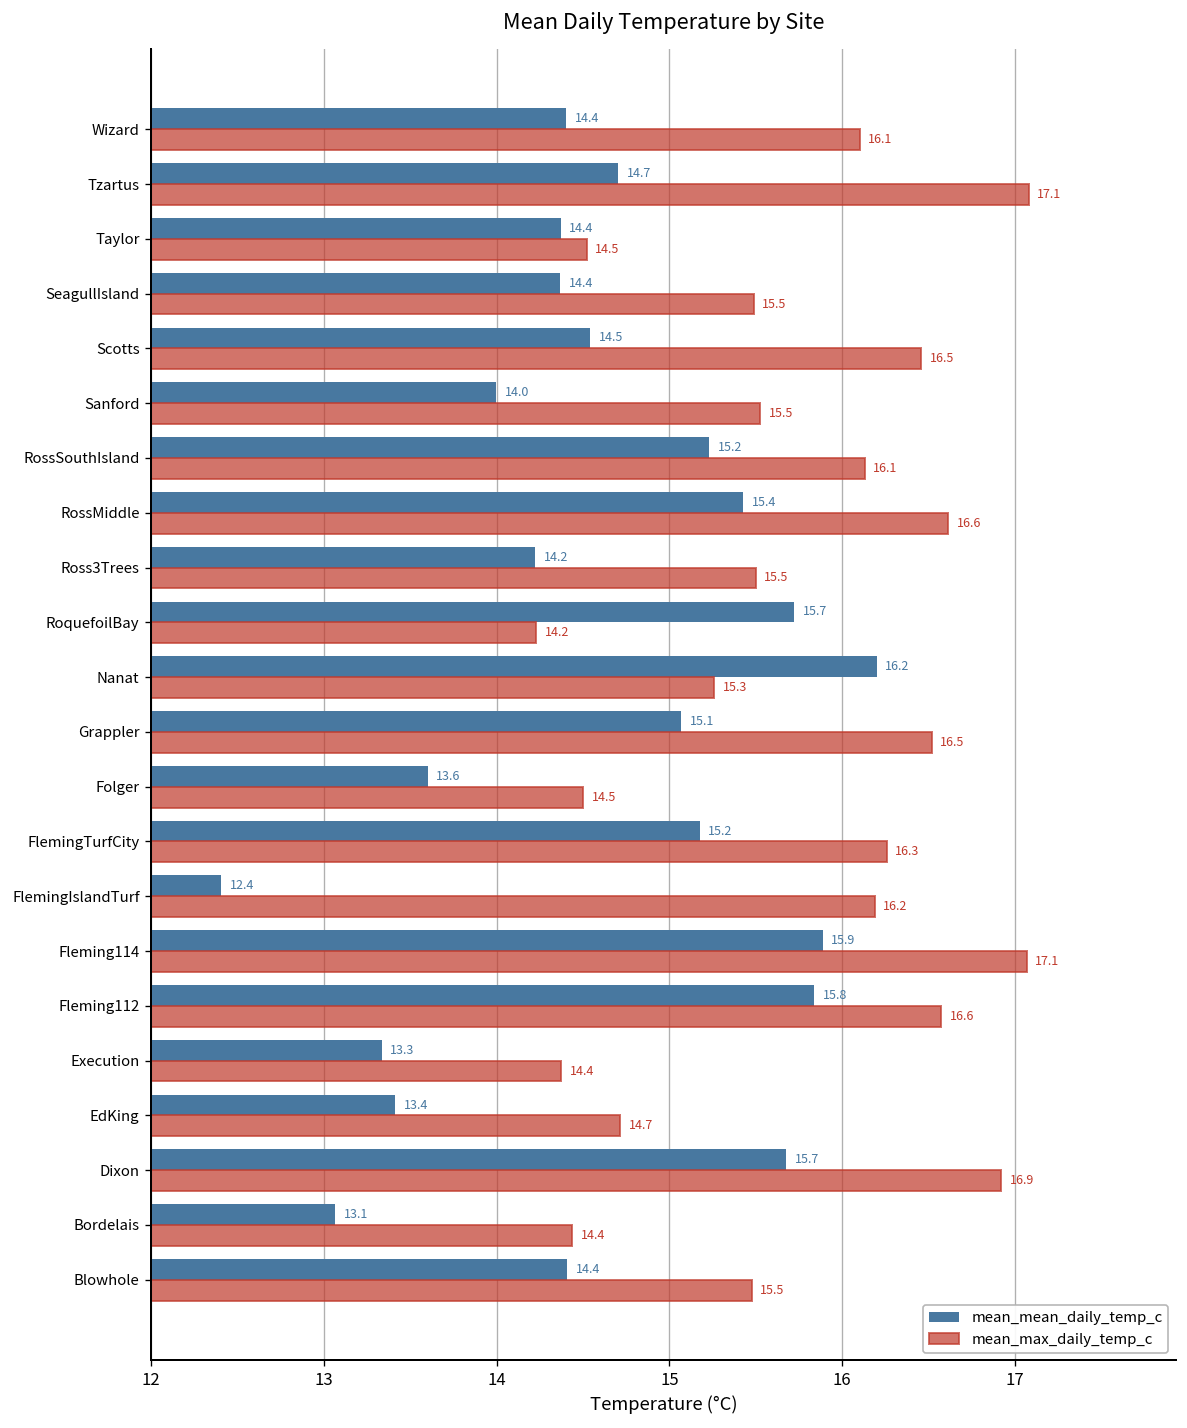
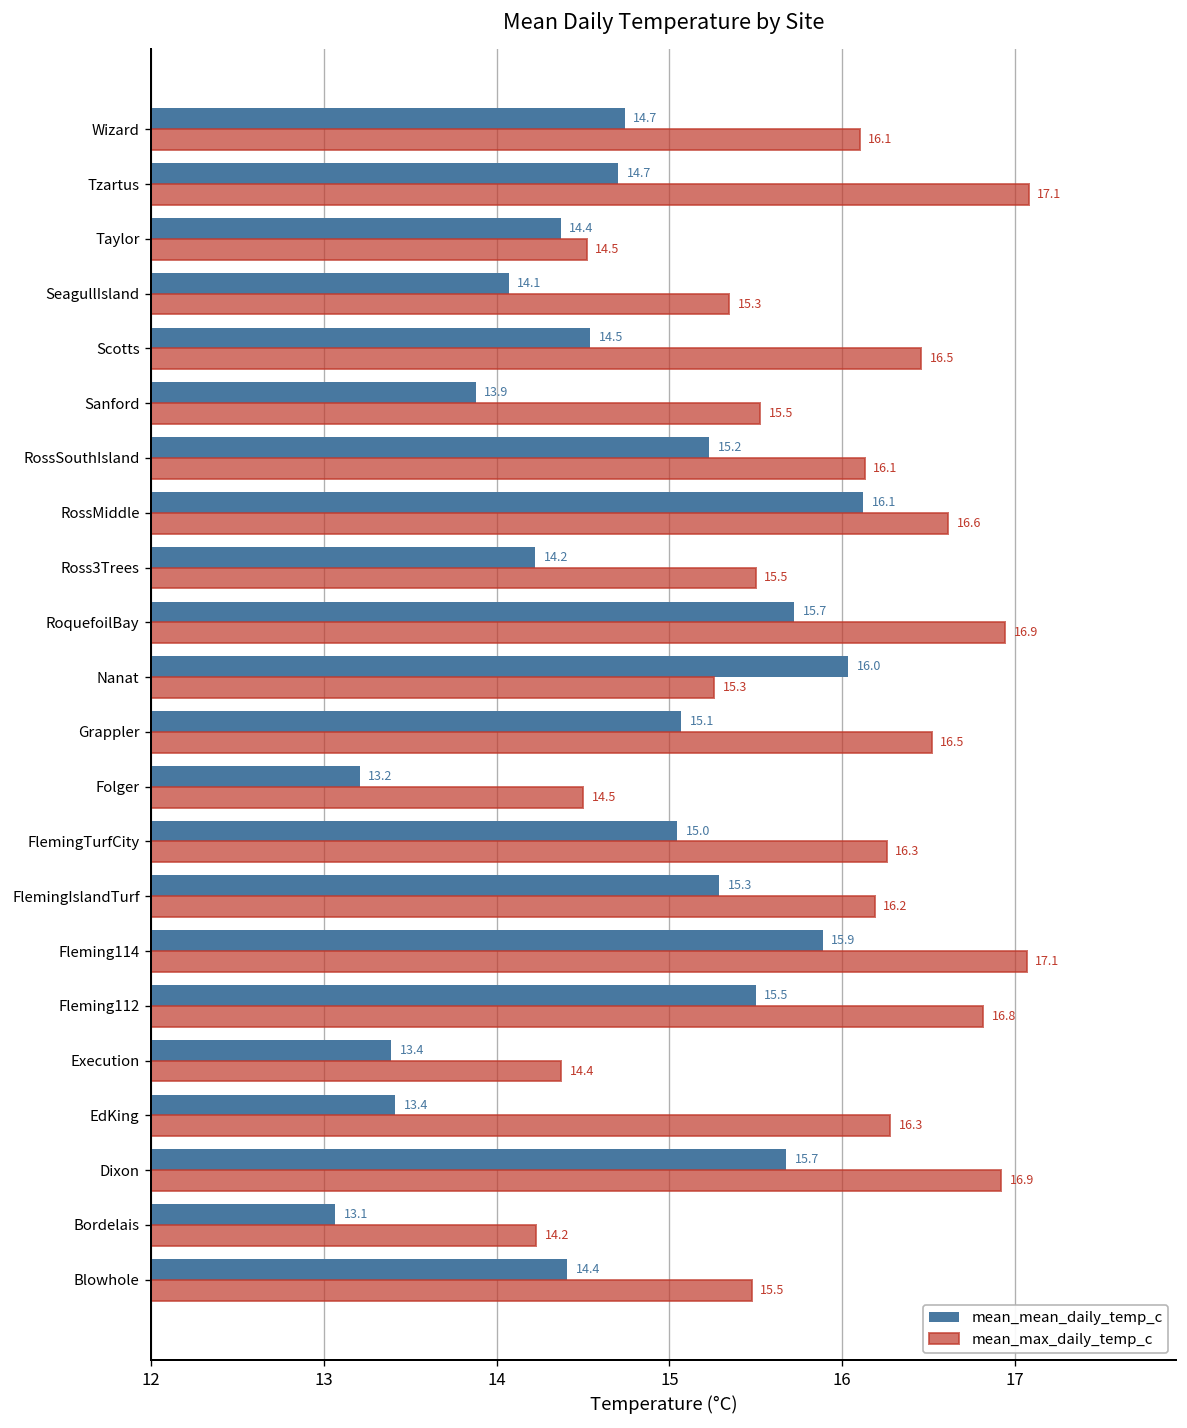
mean_mean_daily_temp_c, Wizard: 14.4 -> 14.7
mean_mean_daily_temp_c, SeagullIsland: 14.4 -> 14.1
mean_max_daily_temp_c, SeagullIsland: 15.5 -> 15.3
mean_mean_daily_temp_c, Sanford: 14.0 -> 13.9
mean_mean_daily_temp_c, RossMiddle: 15.4 -> 16.1
mean_max_daily_temp_c, RoquefoilBay: 14.2 -> 16.9
mean_mean_daily_temp_c, Nanat: 16.2 -> 16.0
mean_mean_daily_temp_c, Folger: 13.6 -> 13.2
mean_mean_daily_temp_c, FlemingTurfCity: 15.2 -> 15.0
mean_mean_daily_temp_c, FlemingIslandTurf: 12.4 -> 15.3
mean_mean_daily_temp_c, Fleming112: 15.8 -> 15.5
mean_max_daily_temp_c, Fleming112: 16.6 -> 16.8
mean_mean_daily_temp_c, Execution: 13.3 -> 13.4
mean_max_daily_temp_c, EdKing: 14.7 -> 16.3
mean_max_daily_temp_c, Bordelais: 14.4 -> 14.2
